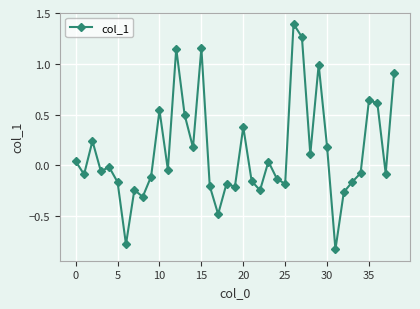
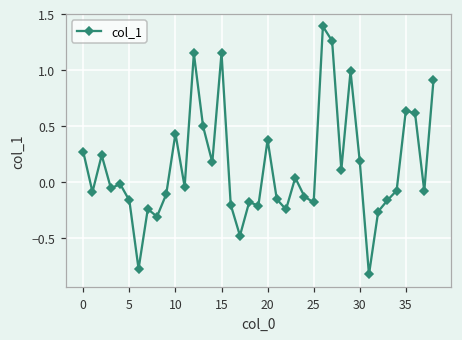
0: 0.04 -> 0.27
10: 0.54 -> 0.43
